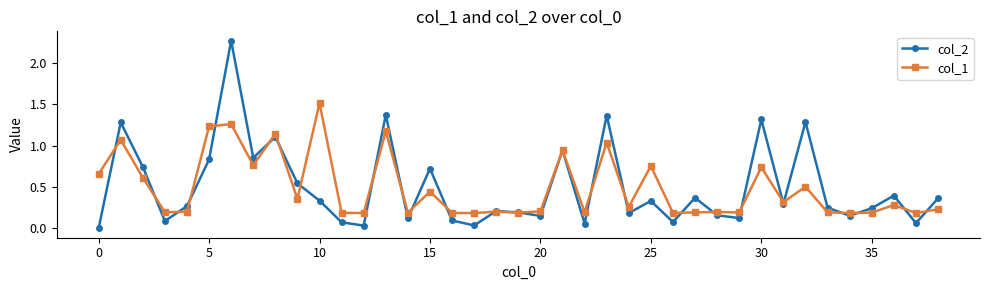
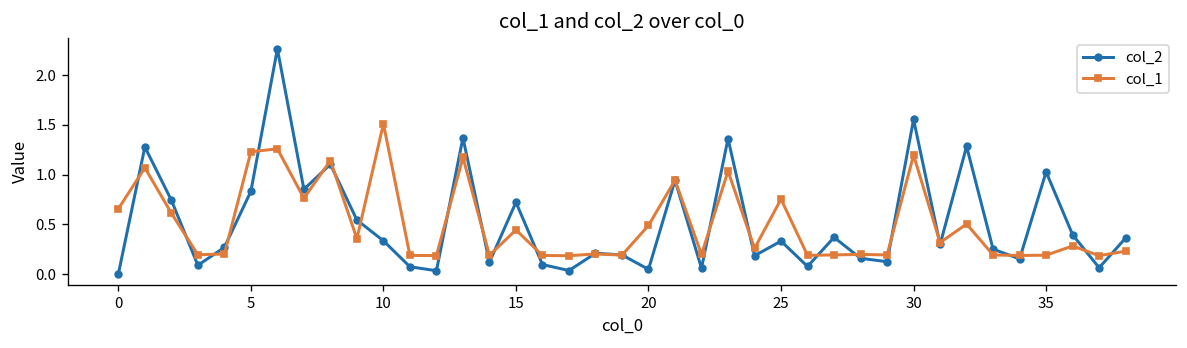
col_2, 20: 0.2 -> 0.0
col_1, 20: 0.2 -> 0.5
col_2, 30: 1.3 -> 1.6
col_1, 30: 0.7 -> 1.2
col_2, 35: 0.2 -> 1.0
